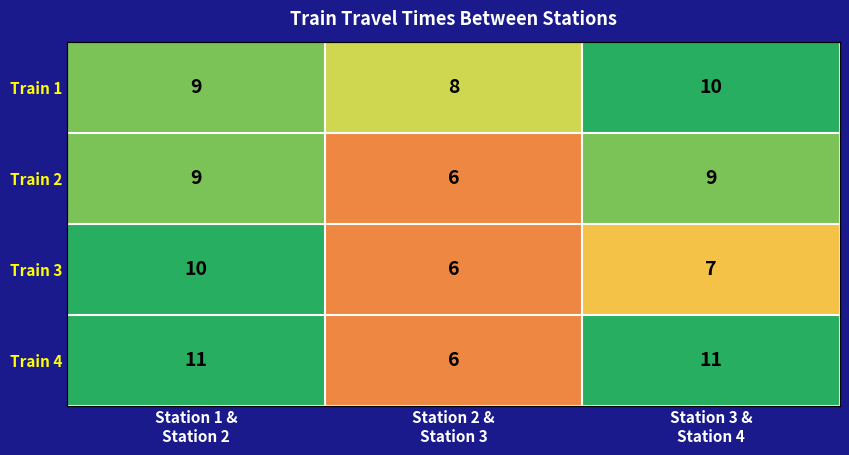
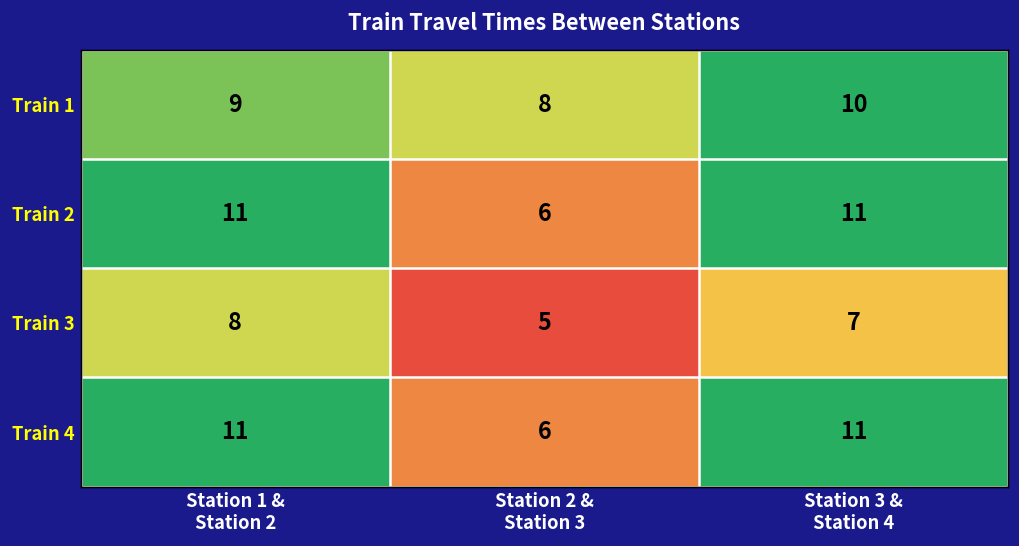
Train 2, Station 1 & Station 2: 9 -> 11
Train 2, Station 3 & Station 4: 9 -> 11
Train 3, Station 1 & Station 2: 10 -> 8
Train 3, Station 2 & Station 3: 6 -> 5
